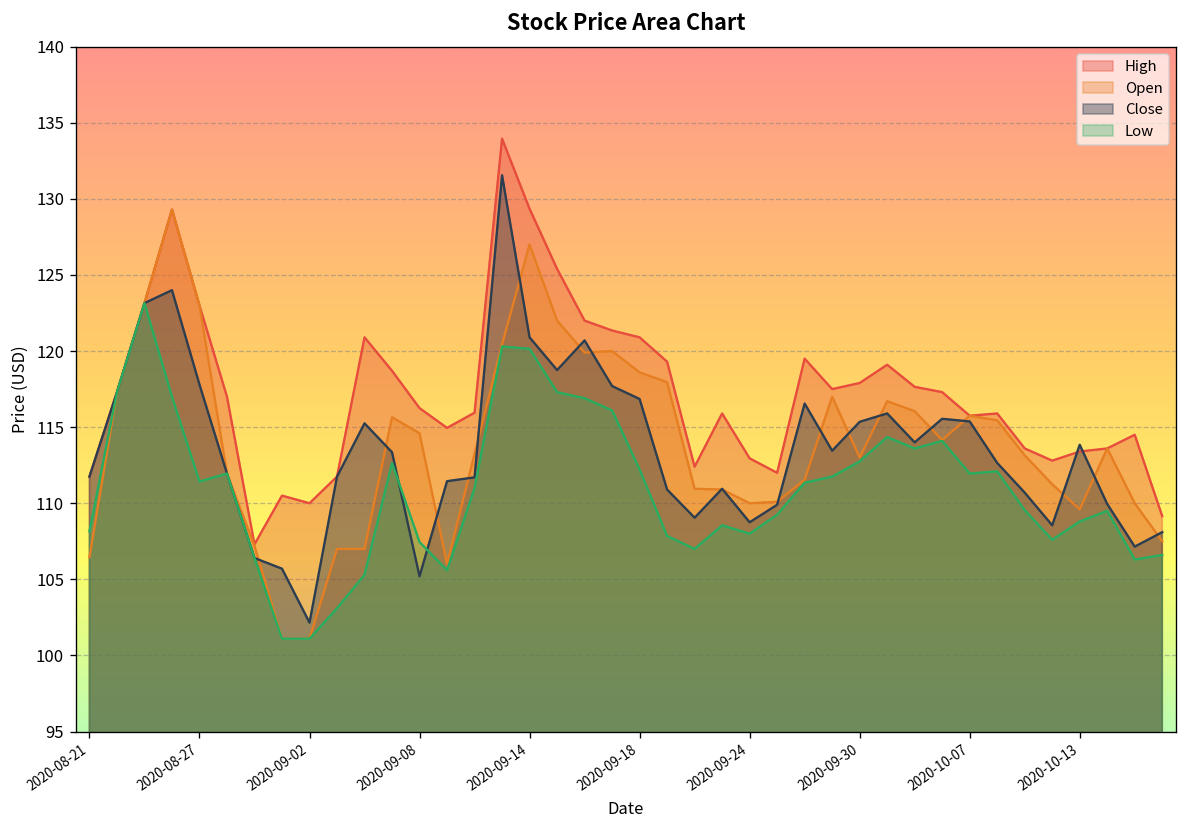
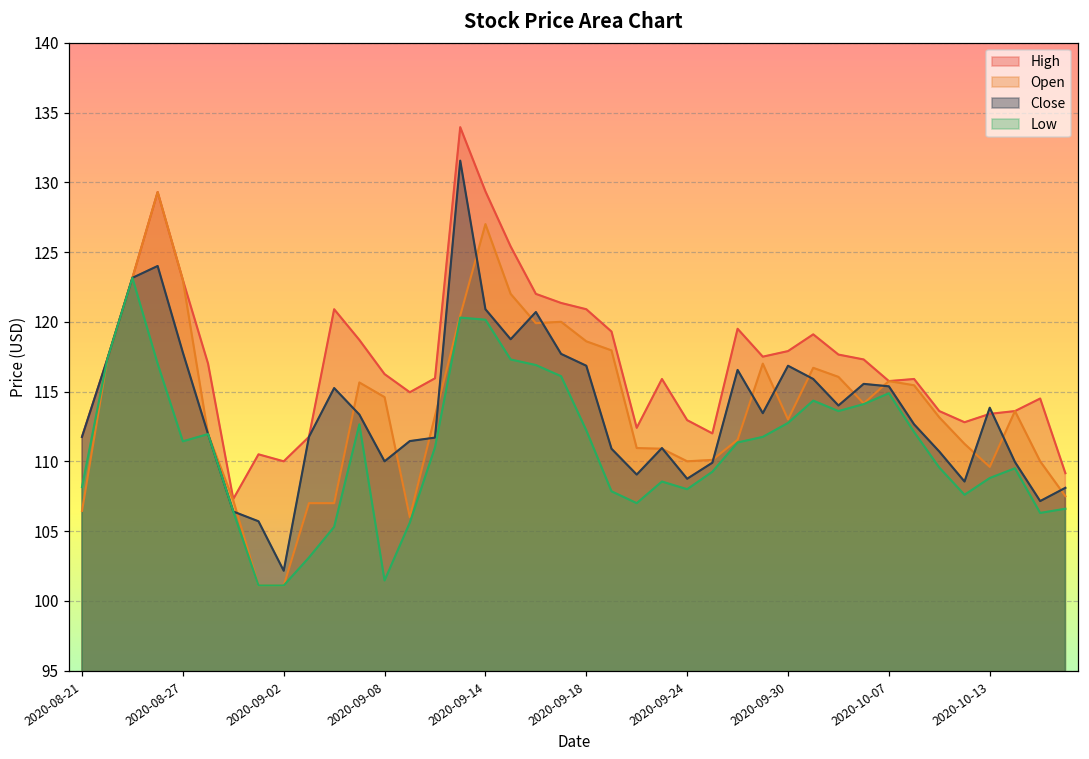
Close, 2020-09-08: 105.2 -> 110.0
Low, 2020-09-08: 107.4 -> 101.5
Close, 2020-09-30: 115.3 -> 116.8
Low, 2020-10-07: 111.9 -> 114.9
